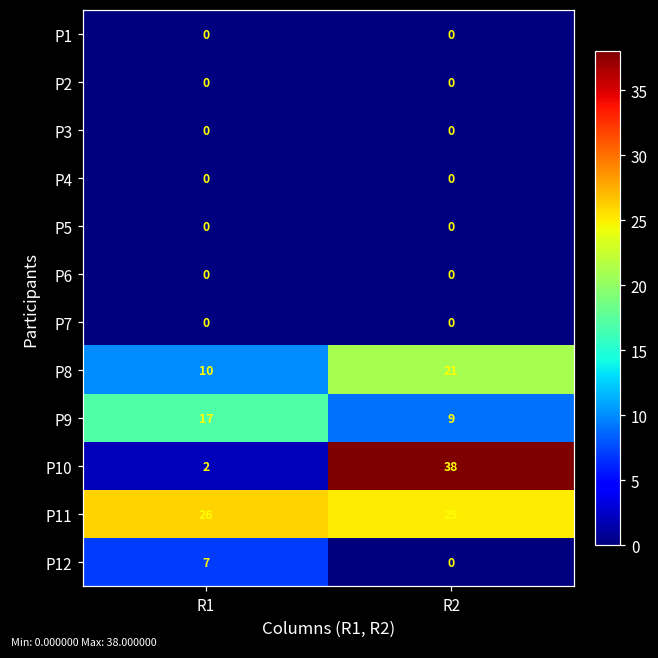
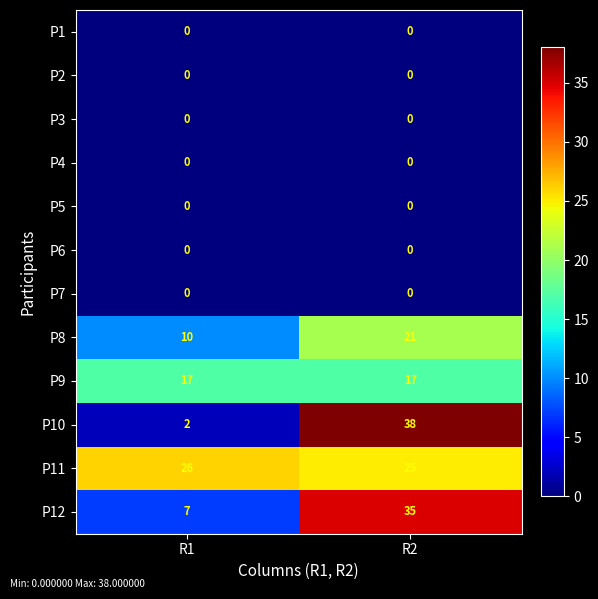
P9, R2: 9 -> 17
P12, R2: 0 -> 35
